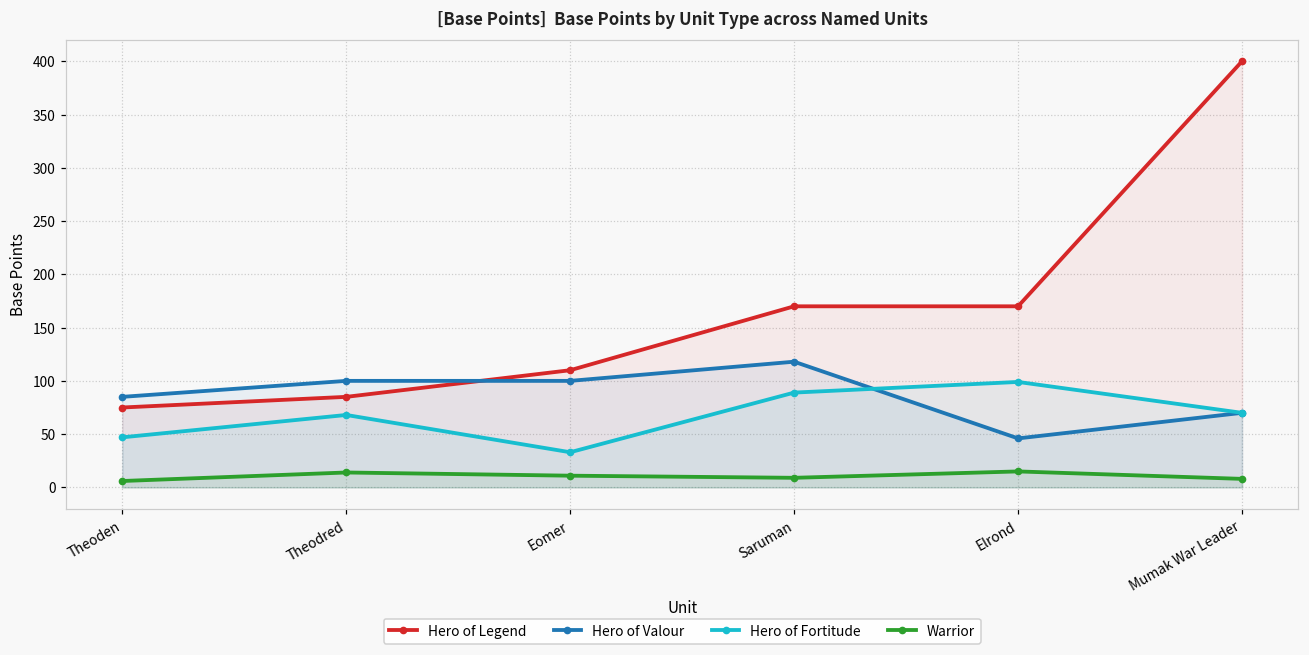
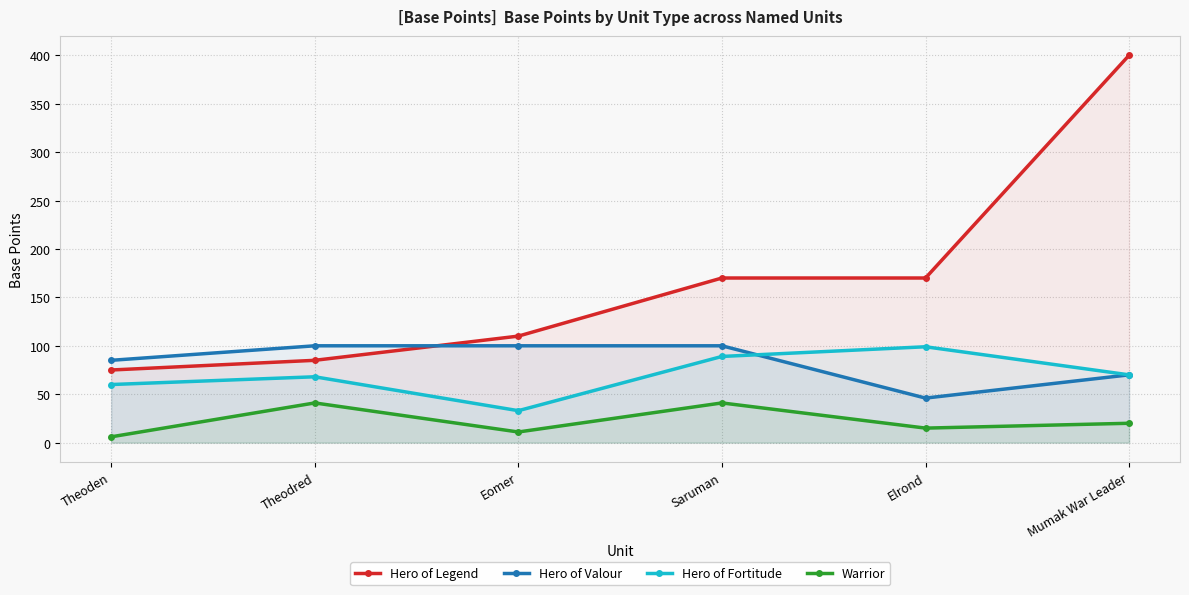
Hero of Fortitude, Theoden: 50 -> 60
Warrior, Theodred: 10 -> 40
Hero of Valour, Saruman: 120 -> 100
Warrior, Saruman: 10 -> 40
Warrior, Mumak War Leader: 10 -> 20
